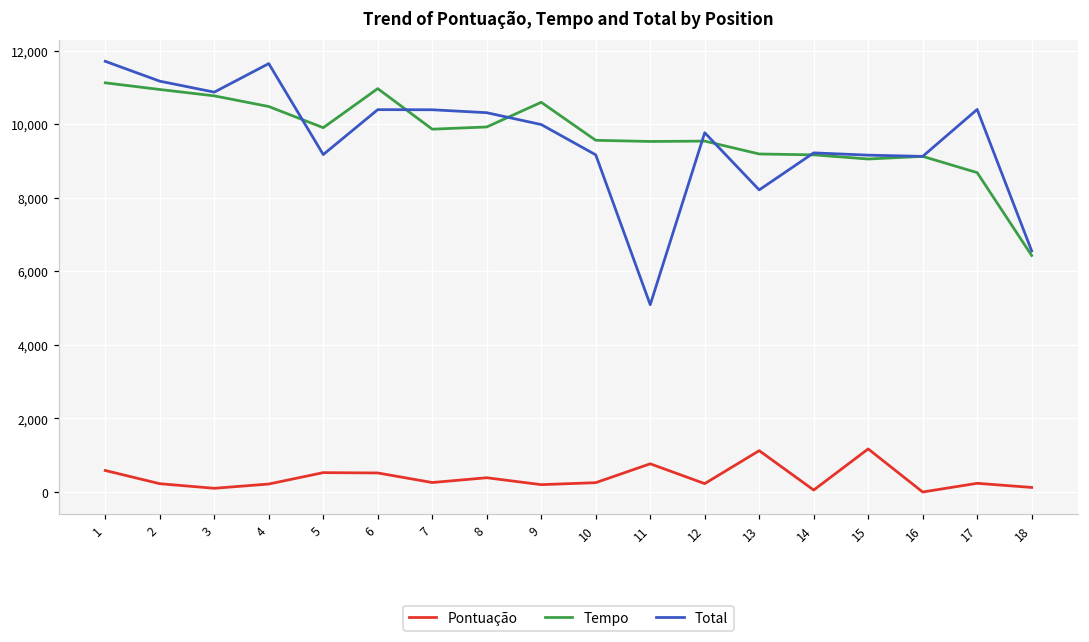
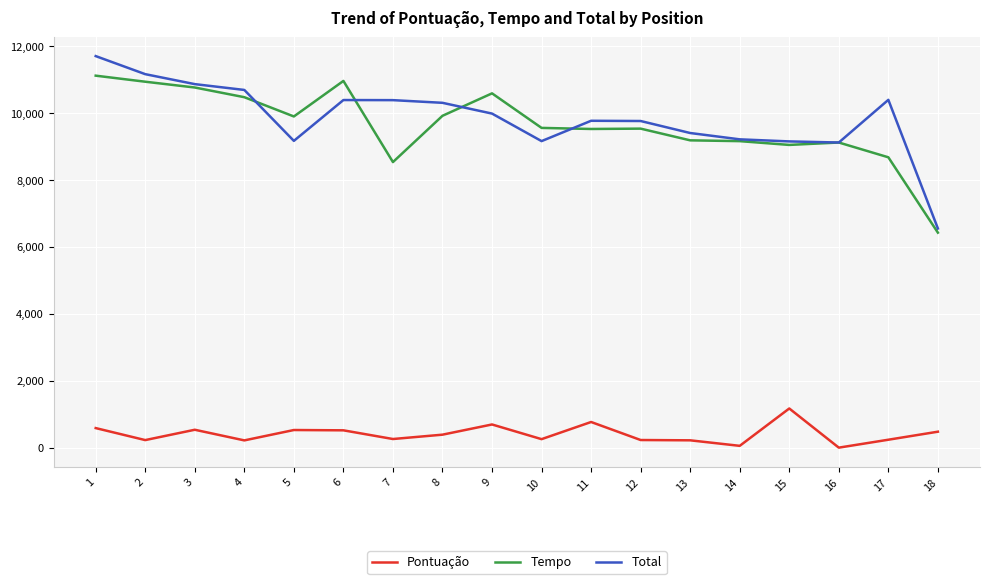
Pontuação, 3: 100 -> 500
Total, 4: 11,600 -> 10,700
Tempo, 7: 9,900 -> 8,500
Pontuação, 9: 200 -> 700
Total, 11: 5,100 -> 9,800
Pontuação, 13: 1,100 -> 200
Total, 13: 8,200 -> 9,400
Pontuação, 18: 100 -> 500
